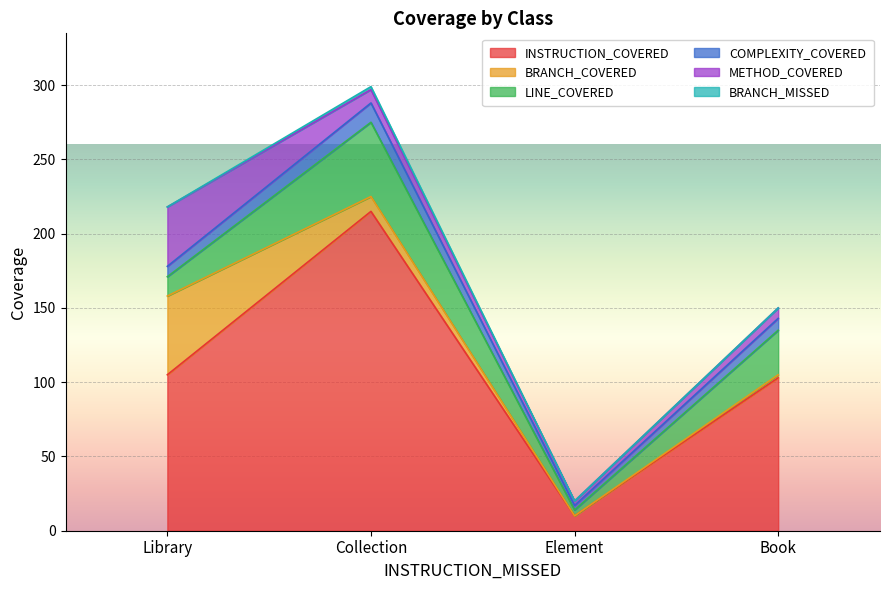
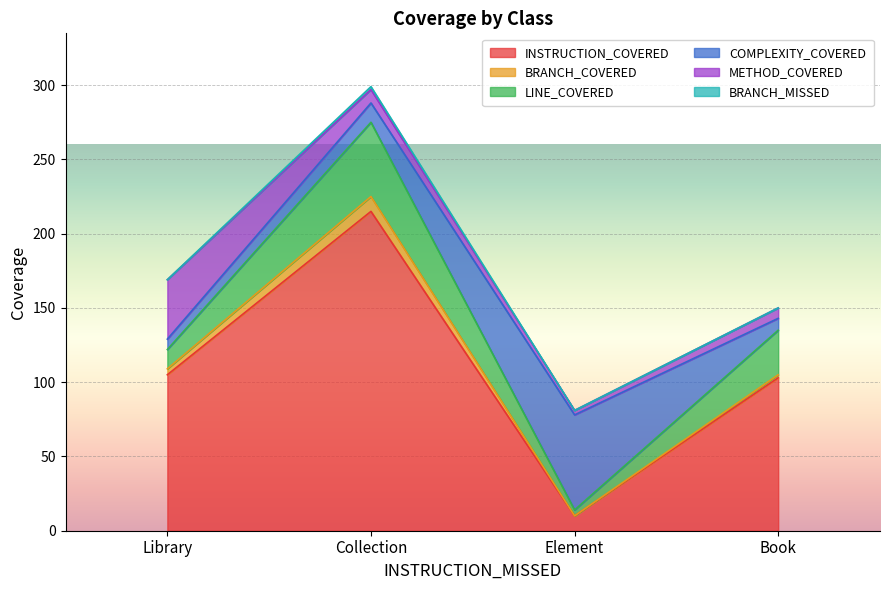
BRANCH_COVERED, Library: 53 -> 4
COMPLEXITY_COVERED, Element: 3 -> 64
